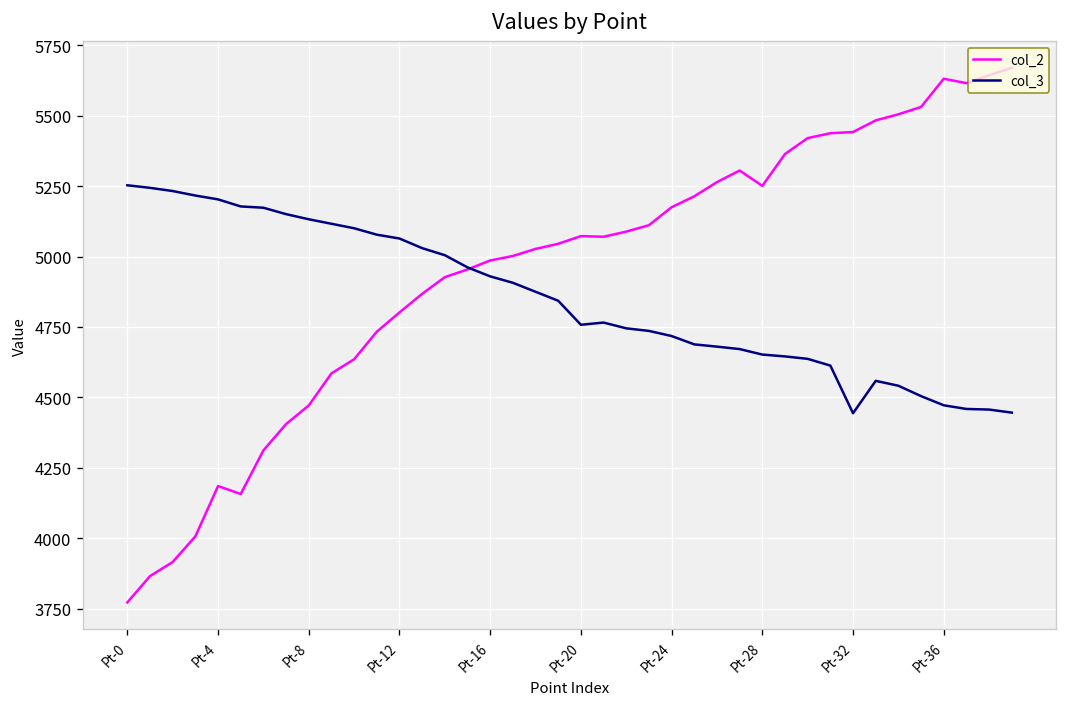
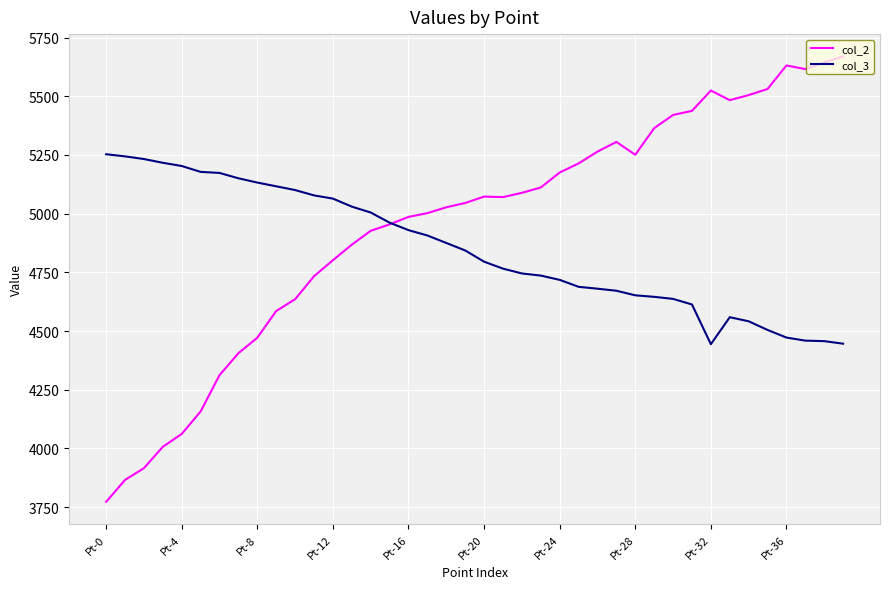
col_2, Pt-4: 4190 -> 4060
col_3, Pt-20: 4760 -> 4800
col_2, Pt-32: 5440 -> 5520
